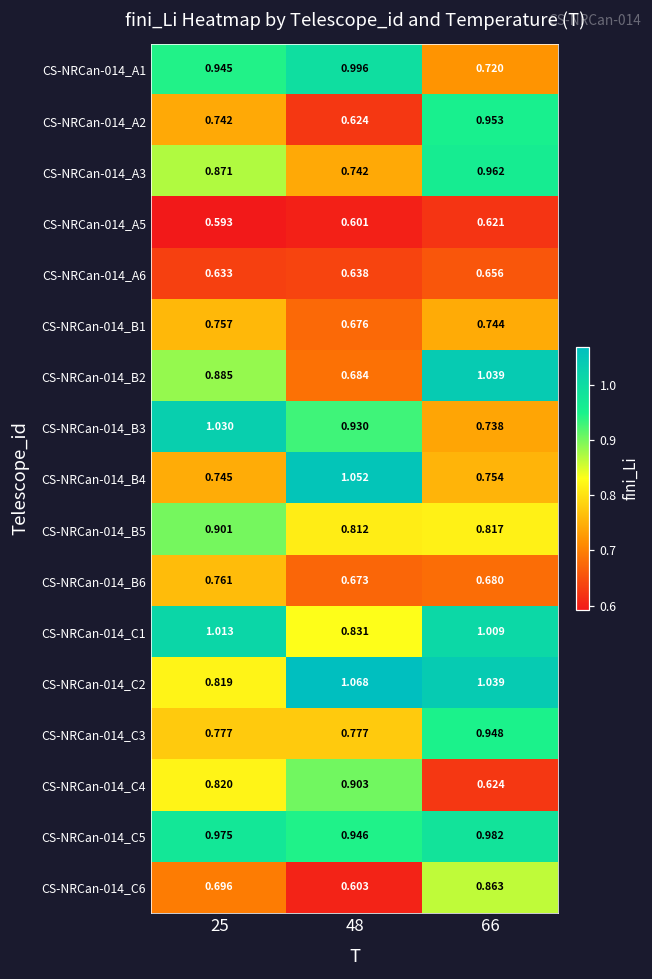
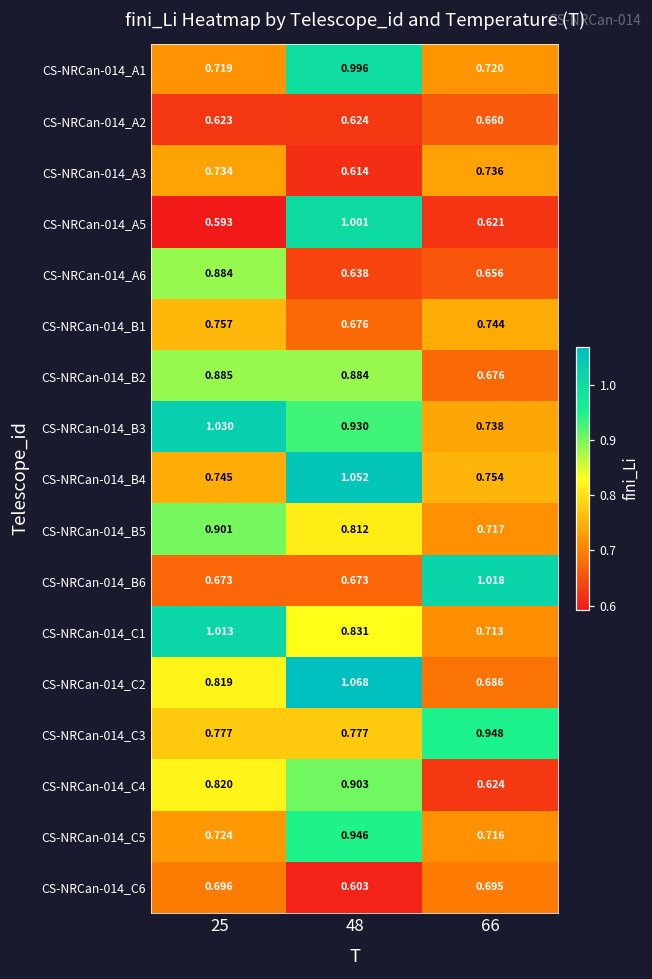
CS-NRCan-014_A1, 25: 0.945 -> 0.719
CS-NRCan-014_A2, 25: 0.742 -> 0.623
CS-NRCan-014_A2, 66: 0.953 -> 0.660
CS-NRCan-014_A3, 25: 0.871 -> 0.734
CS-NRCan-014_A3, 48: 0.742 -> 0.614
CS-NRCan-014_A3, 66: 0.962 -> 0.736
CS-NRCan-014_A5, 48: 0.601 -> 1.001
CS-NRCan-014_A6, 25: 0.633 -> 0.884
CS-NRCan-014_B2, 48: 0.684 -> 0.884
CS-NRCan-014_B2, 66: 1.039 -> 0.676
CS-NRCan-014_B5, 66: 0.817 -> 0.717
CS-NRCan-014_B6, 25: 0.761 -> 0.673
CS-NRCan-014_B6, 66: 0.680 -> 1.018
CS-NRCan-014_C1, 66: 1.009 -> 0.713
CS-NRCan-014_C2, 66: 1.039 -> 0.686
CS-NRCan-014_C5, 25: 0.975 -> 0.724
CS-NRCan-014_C5, 66: 0.982 -> 0.716
CS-NRCan-014_C6, 66: 0.863 -> 0.695
